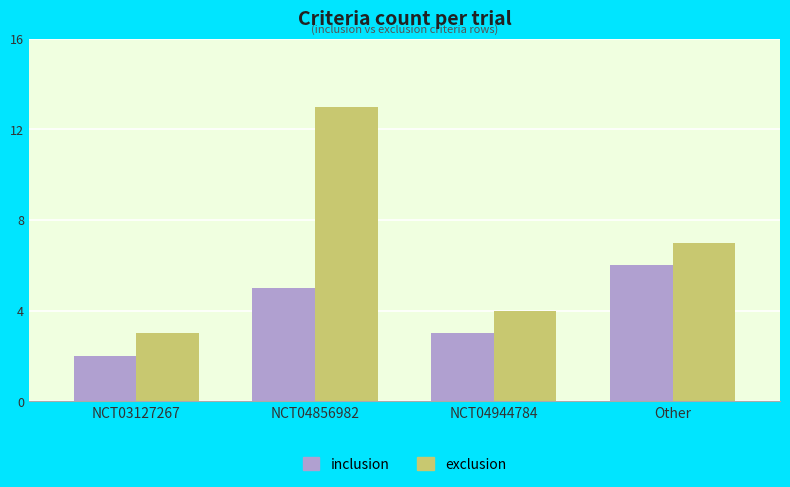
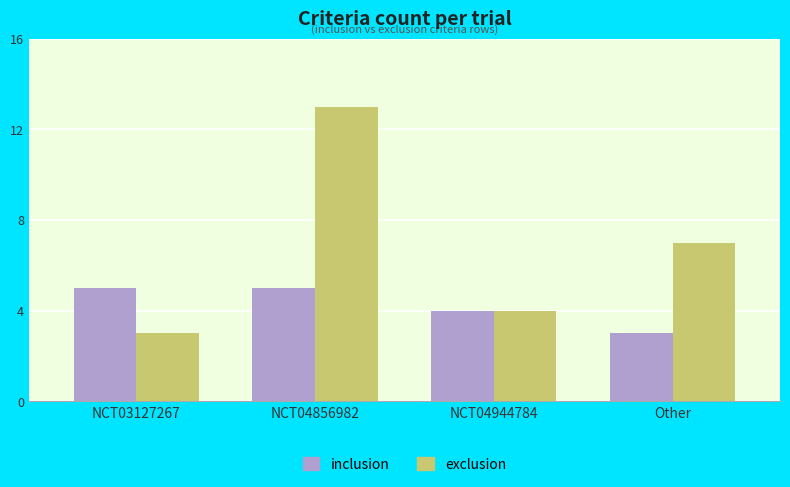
inclusion, NCT03127267: 2 -> 5
inclusion, NCT04944784: 3 -> 4
inclusion, Other: 6 -> 3
